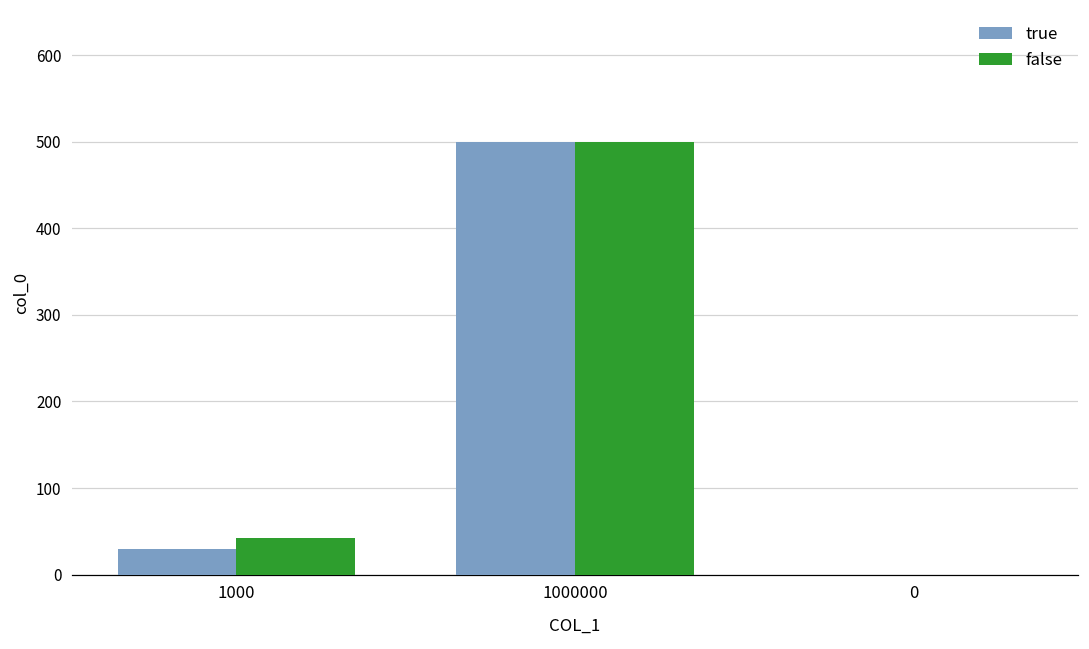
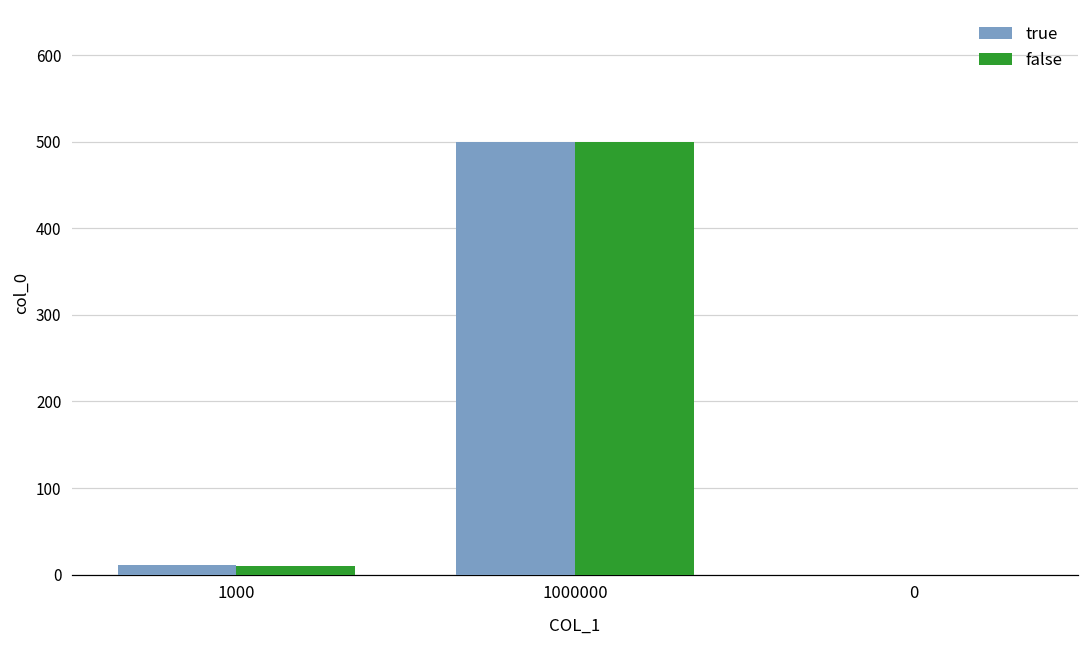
true, 1000: 30 -> 10
false, 1000: 40 -> 10
